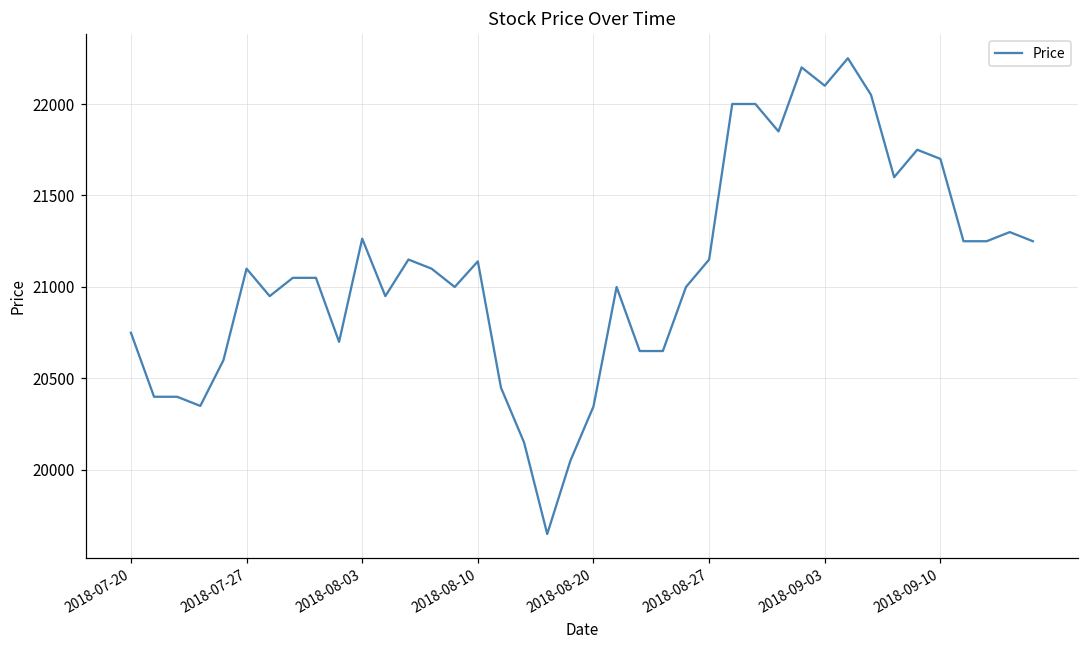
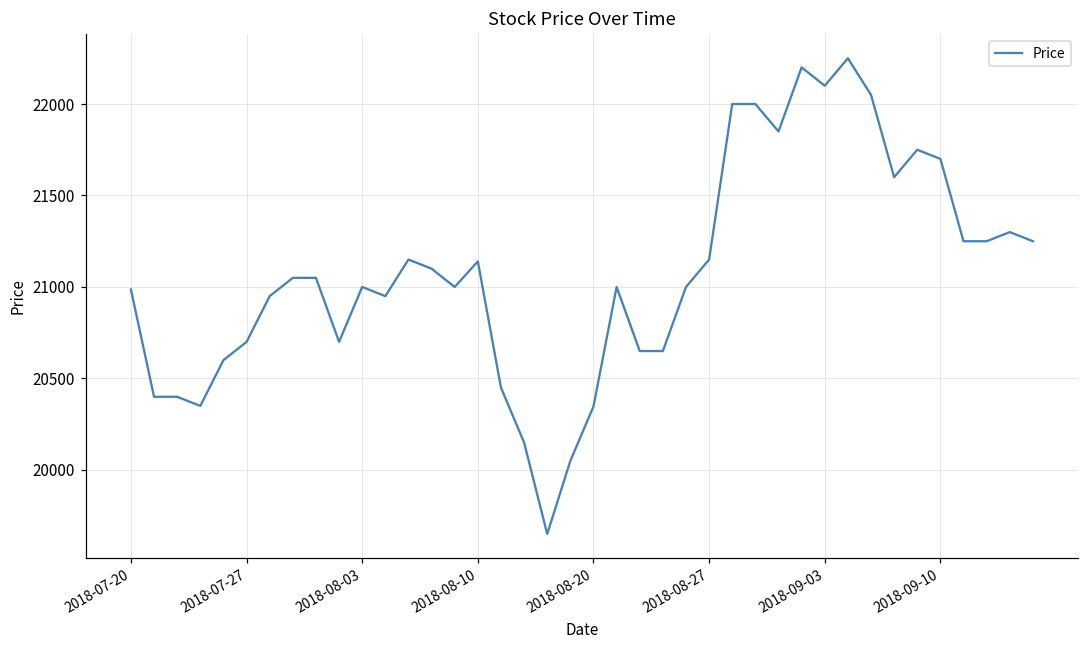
2018-07-20: 20750 -> 20990
2018-07-27: 21100 -> 20700
2018-08-03: 21260 -> 21000
